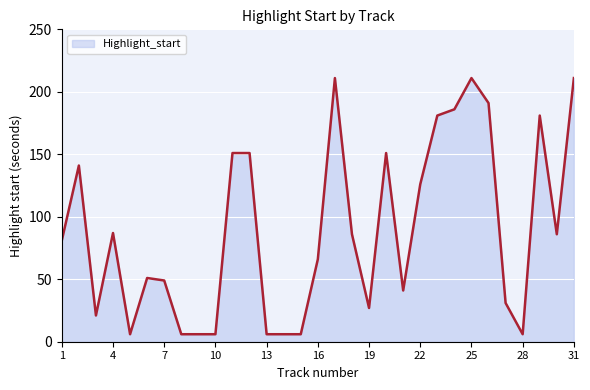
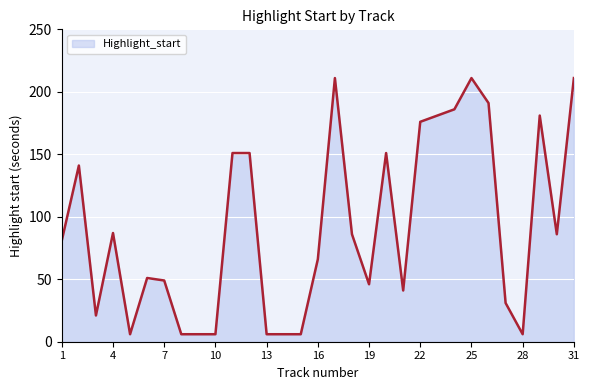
19: 27 -> 46
22: 126 -> 176
